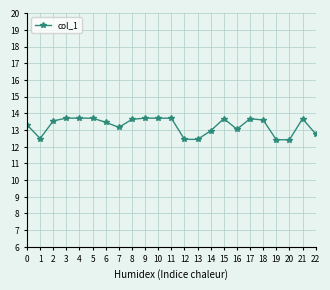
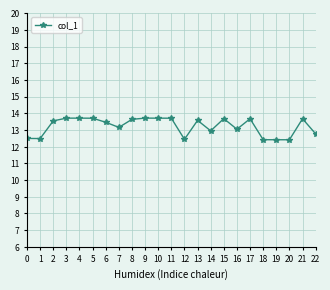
0: 13.3 -> 12.5
13: 12.4 -> 13.6
18: 13.6 -> 12.4
